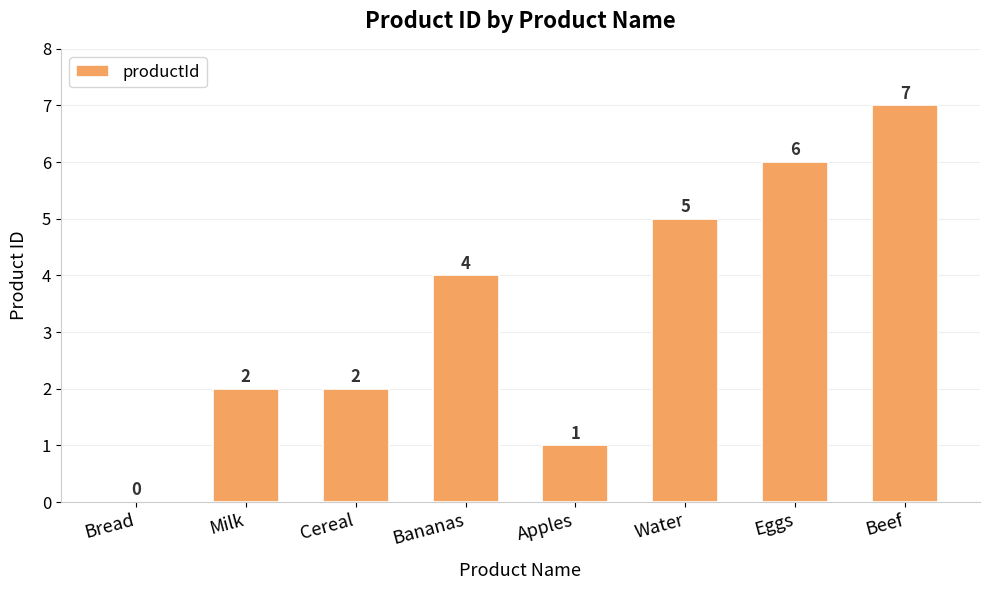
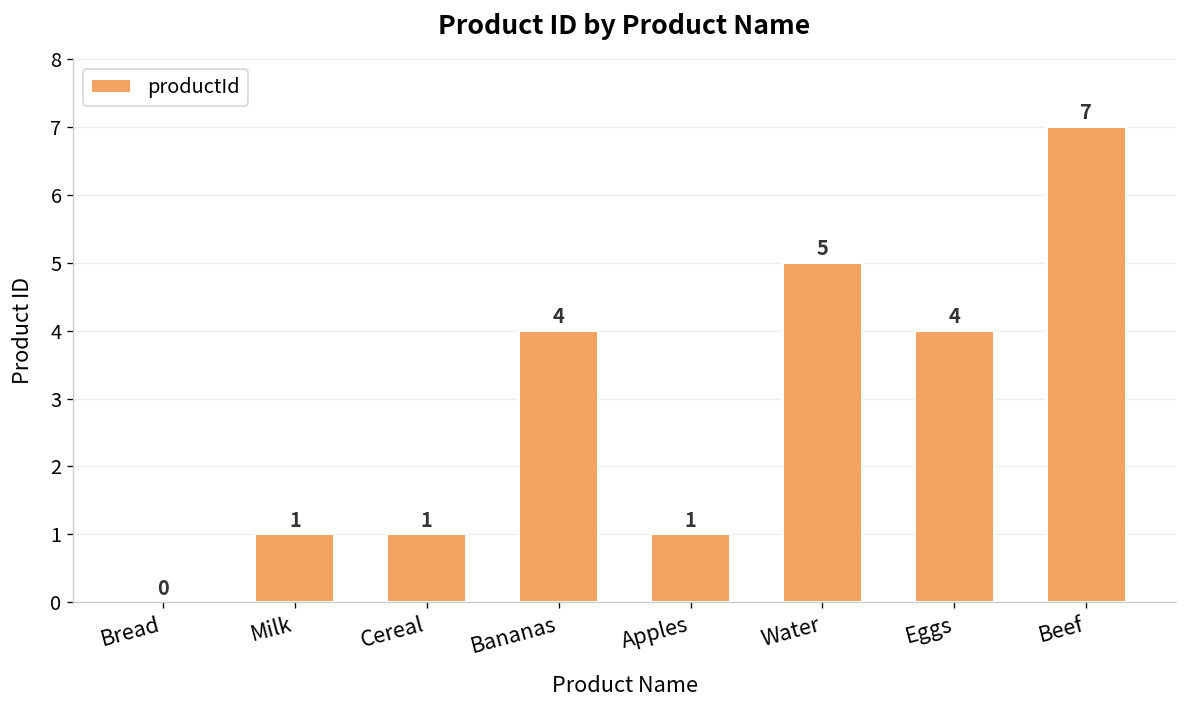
Milk: 2 -> 1
Cereal: 2 -> 1
Eggs: 6 -> 4
